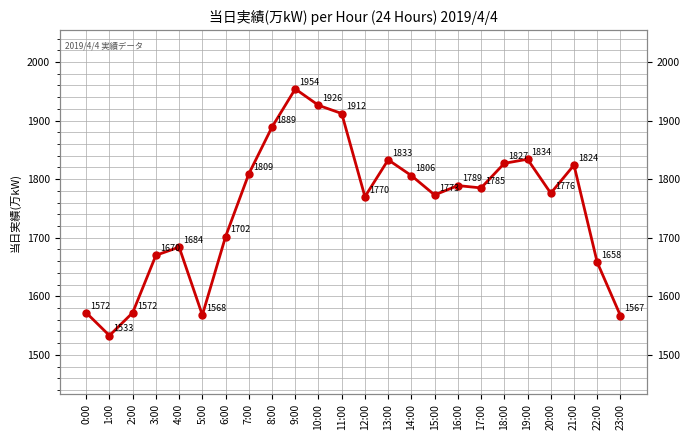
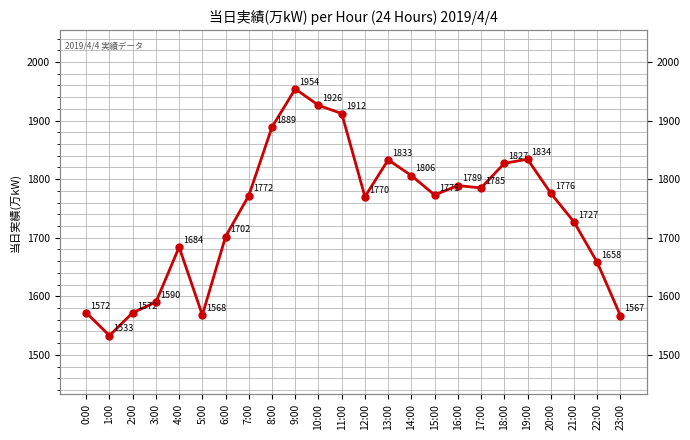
3:00: 1670 -> 1590
7:00: 1809 -> 1772
21:00: 1824 -> 1727
